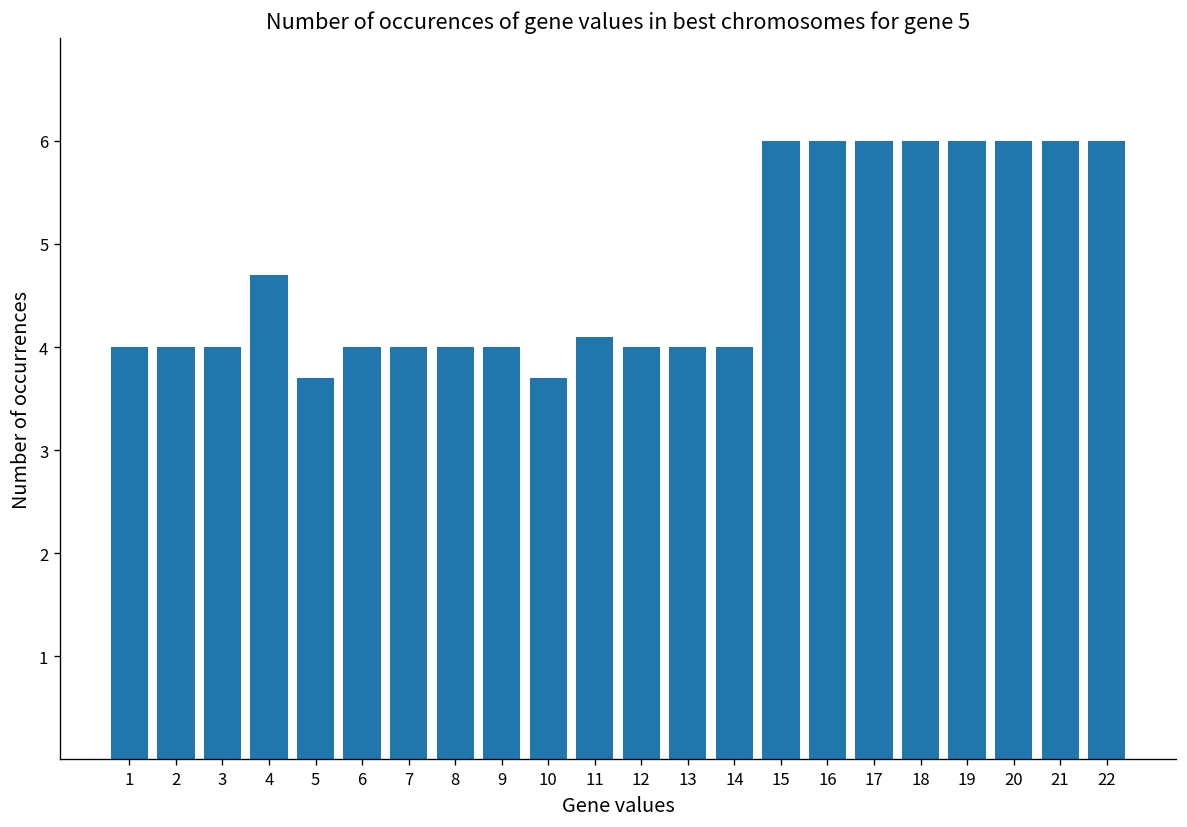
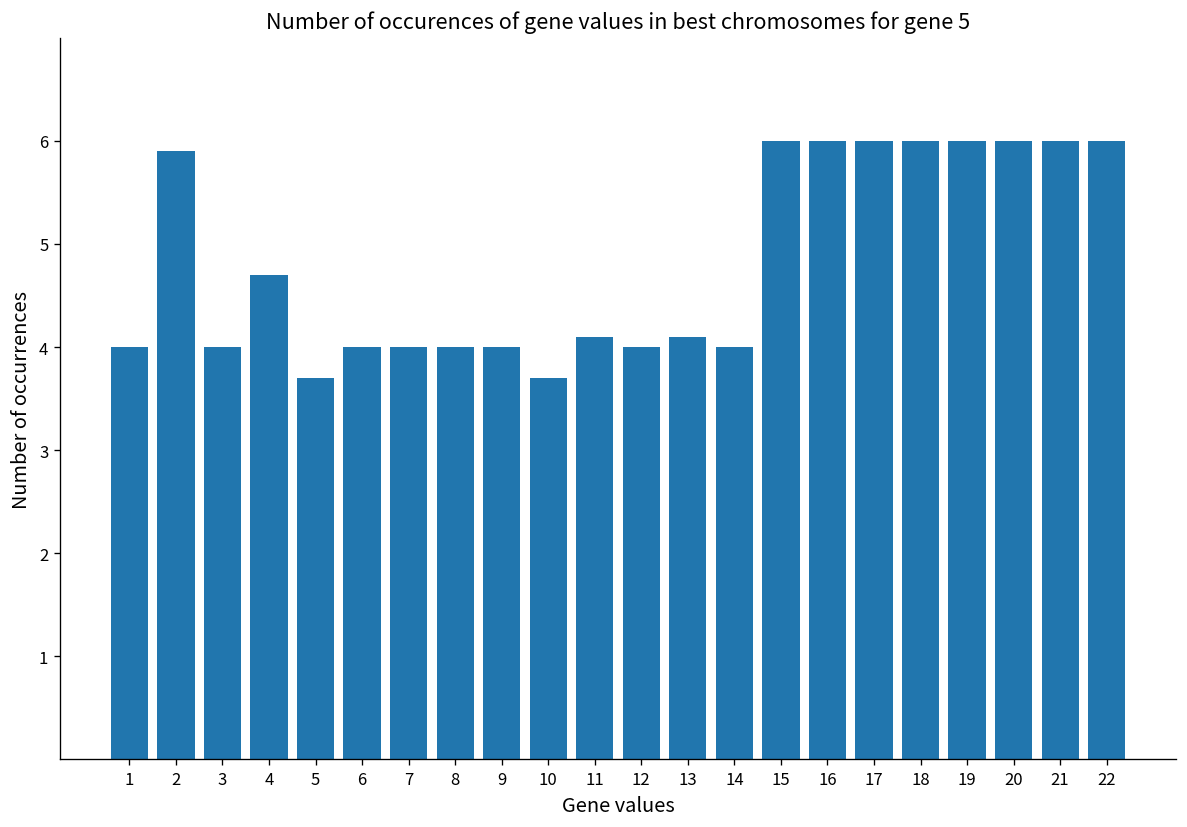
2: 4.0 -> 5.9
13: 4.0 -> 4.1
